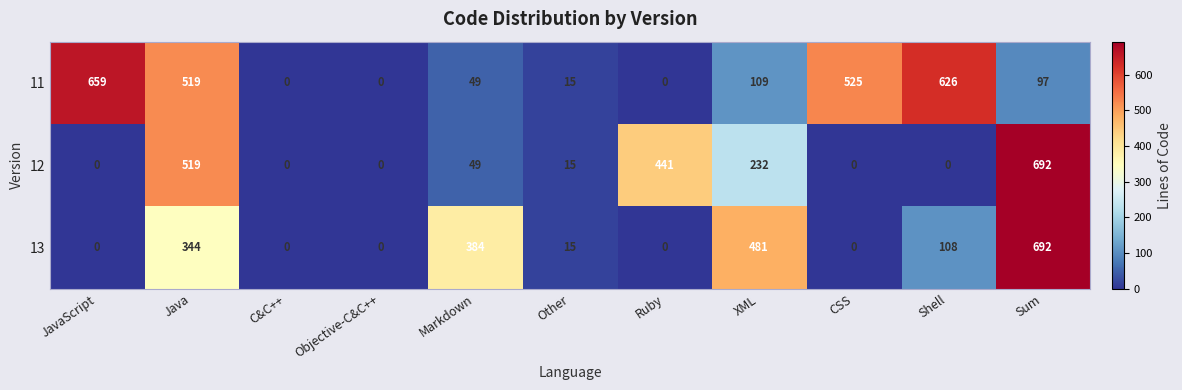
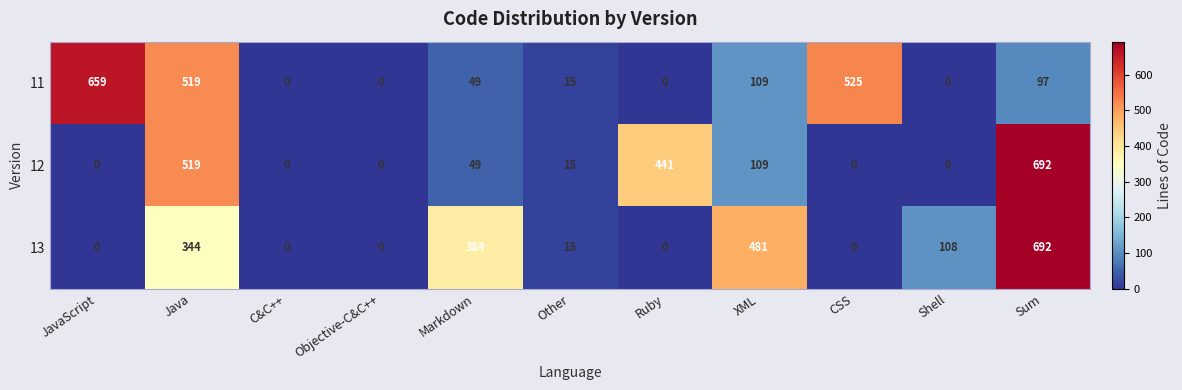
11, Shell: 626 -> 0
12, XML: 232 -> 109
